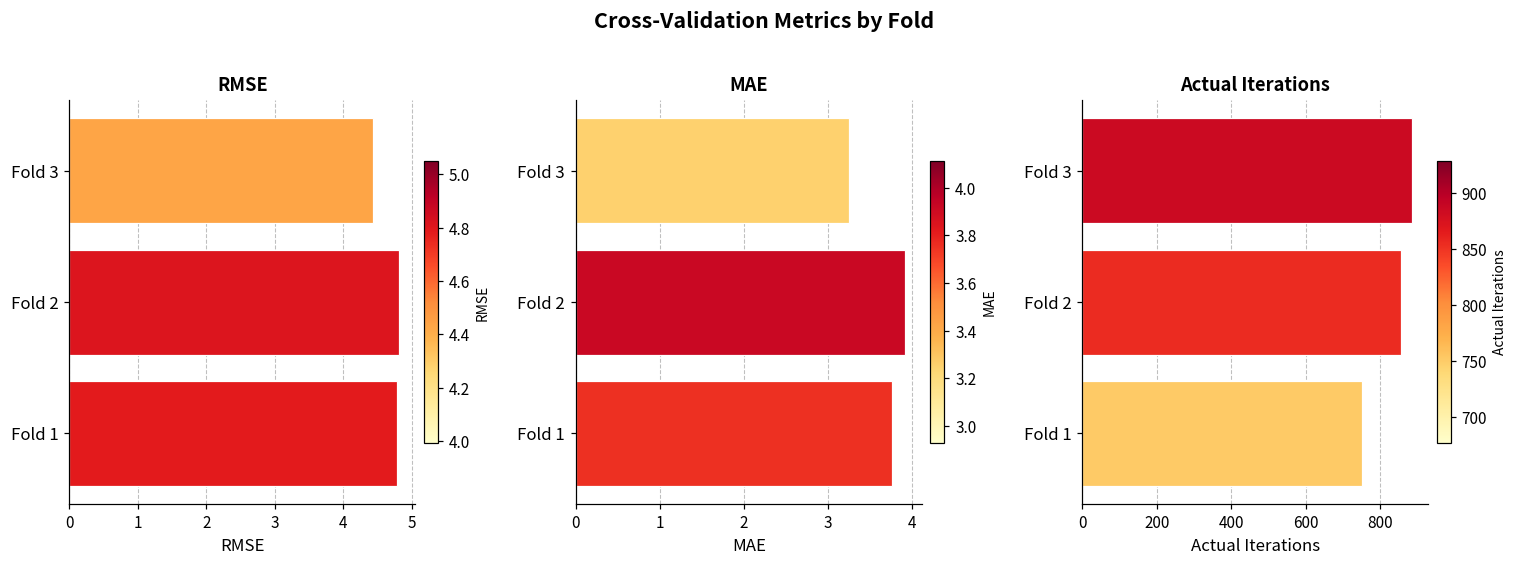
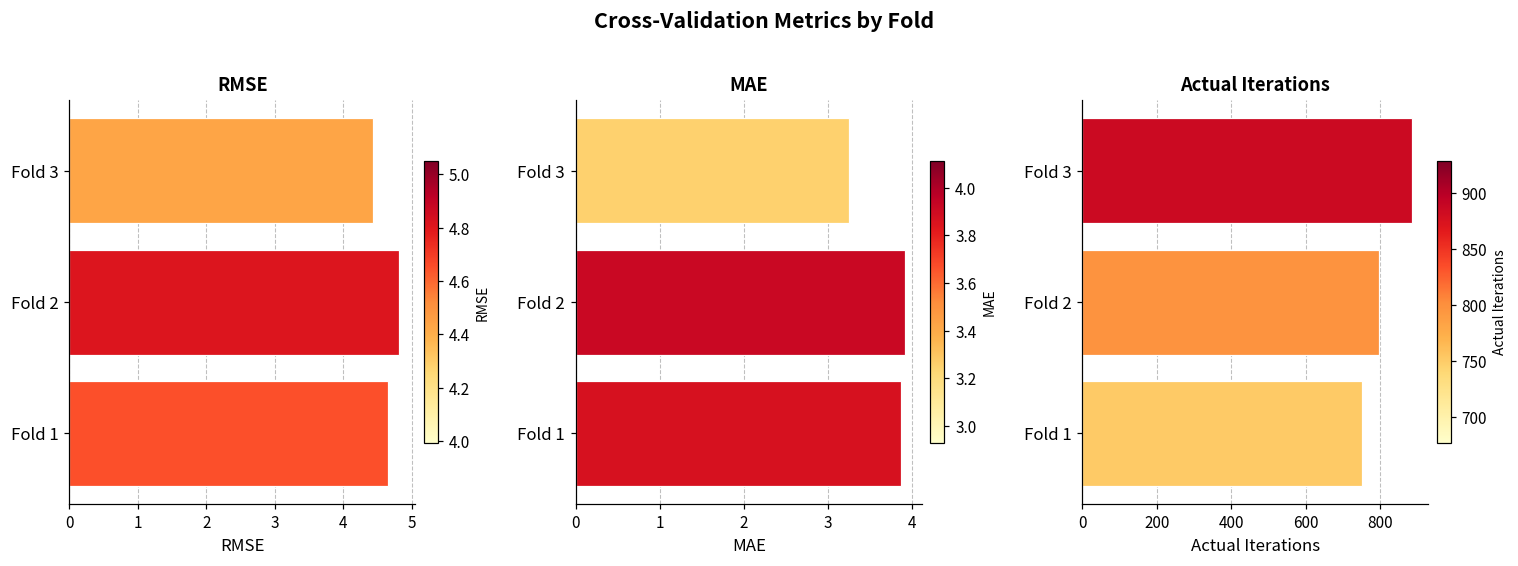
RMSE, Fold 1: 4.8 -> 4.7
MAE, Fold 1: 3.8 -> 3.9
Actual Iterations, Fold 2: 860 -> 800
